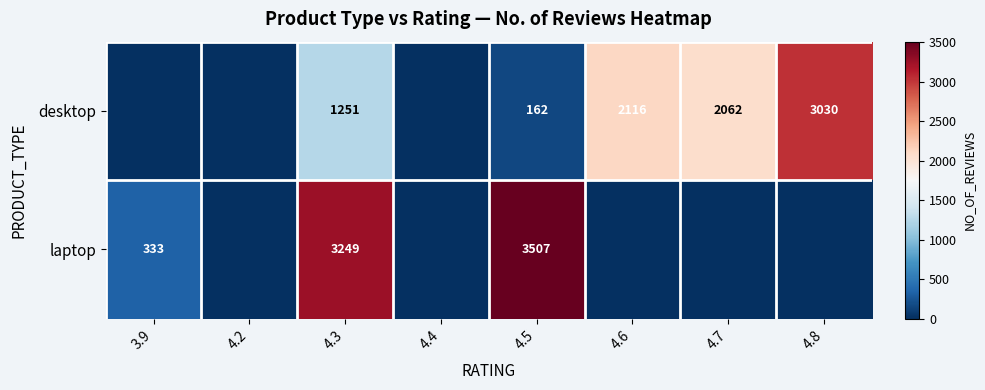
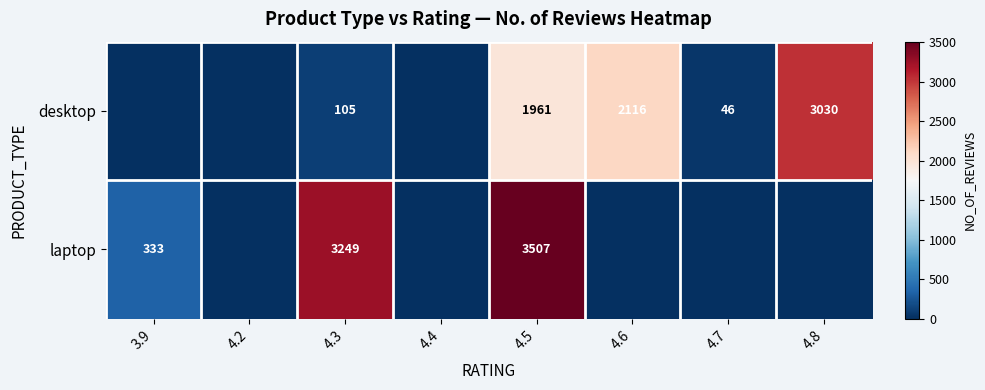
desktop, 4.3: 1251 -> 105
desktop, 4.5: 162 -> 1961
desktop, 4.7: 2062 -> 46
